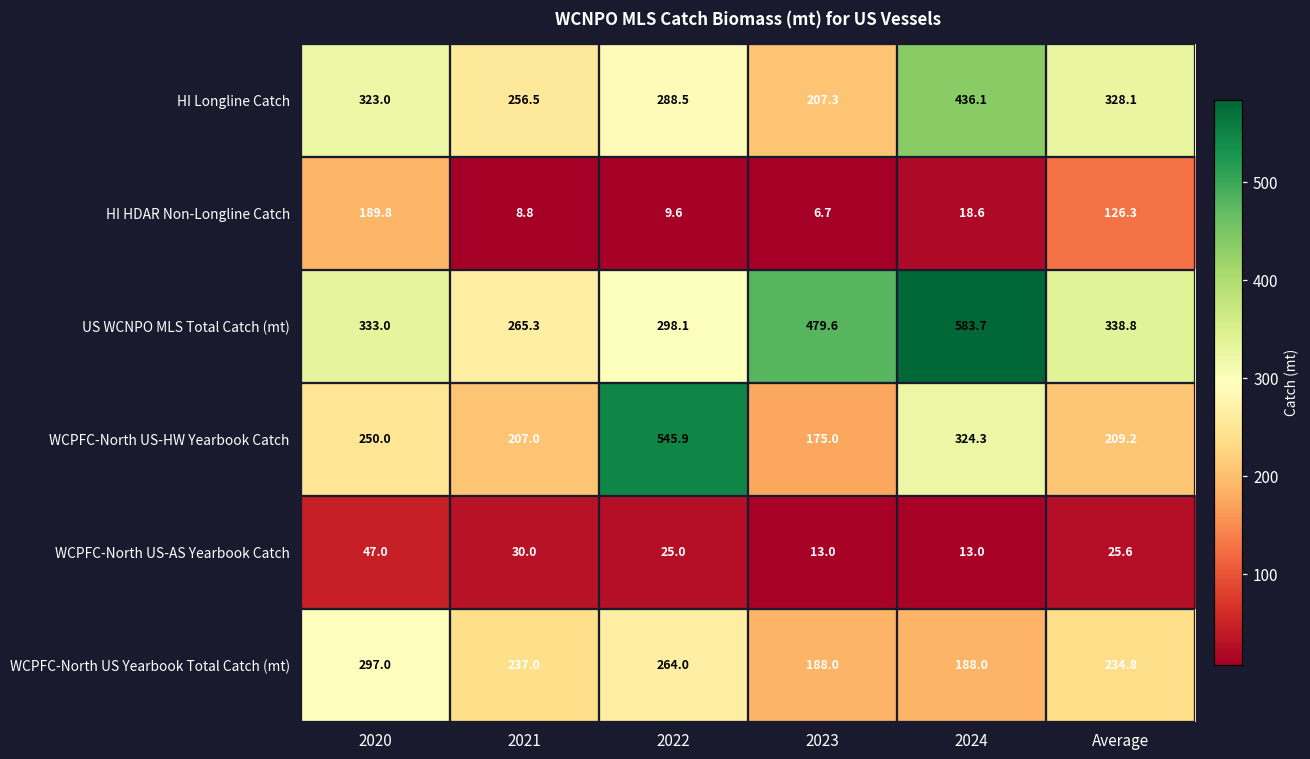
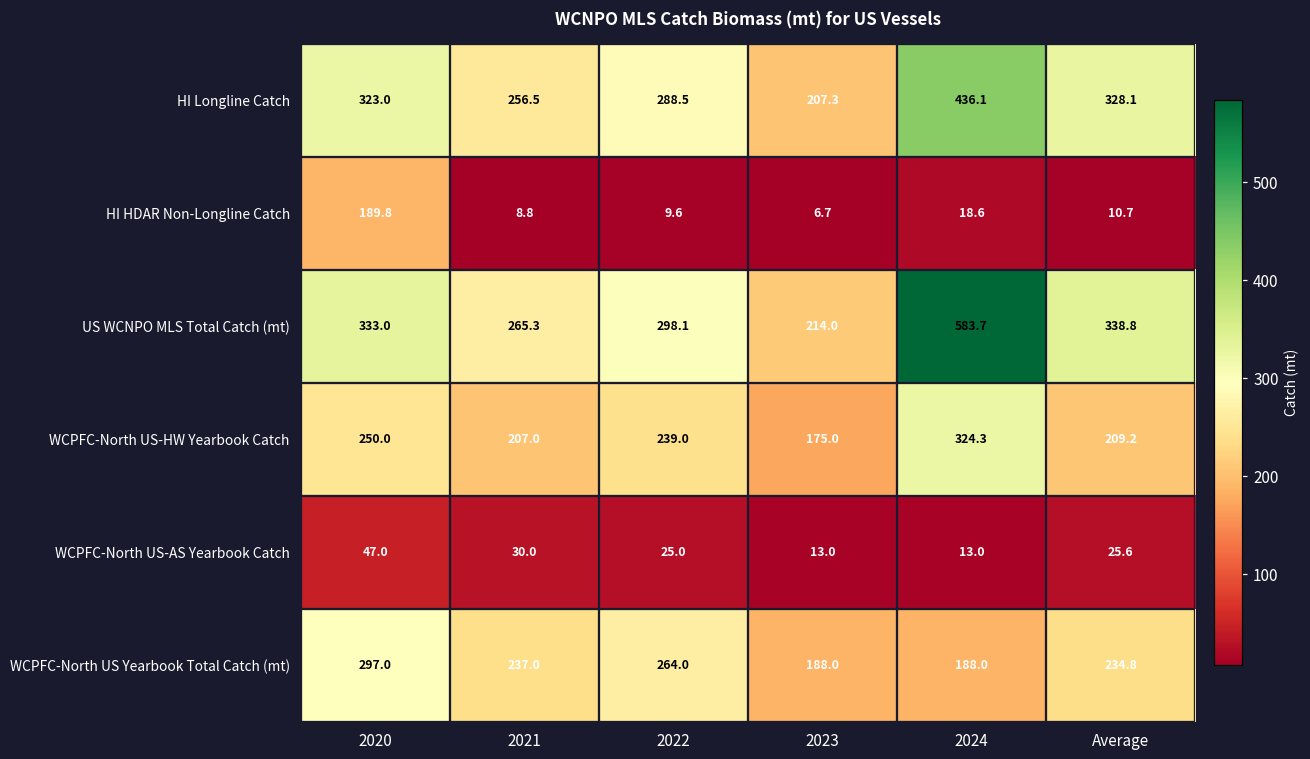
HI HDAR Non-Longline Catch, Average: 126.3 -> 10.7
US WCNPO MLS Total Catch (mt), 2023: 479.6 -> 214.0
WCPFC-North US-HW Yearbook Catch, 2022: 545.9 -> 239.0
